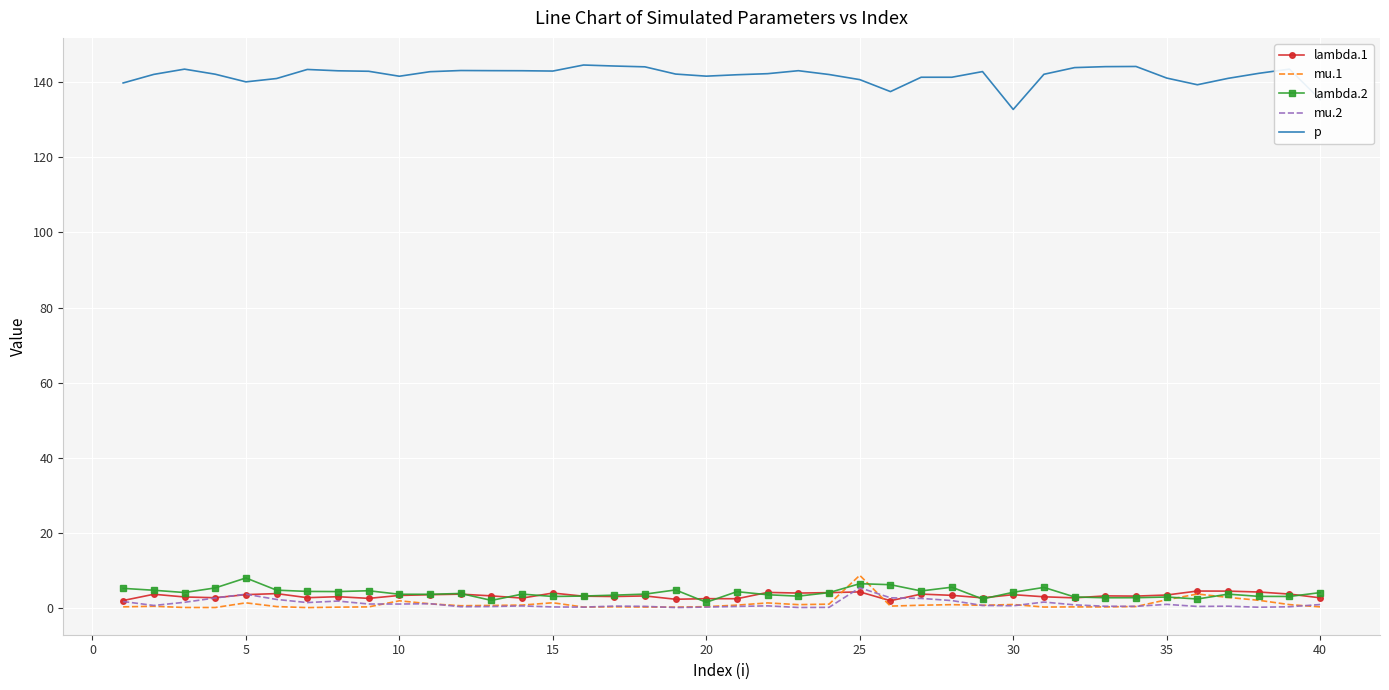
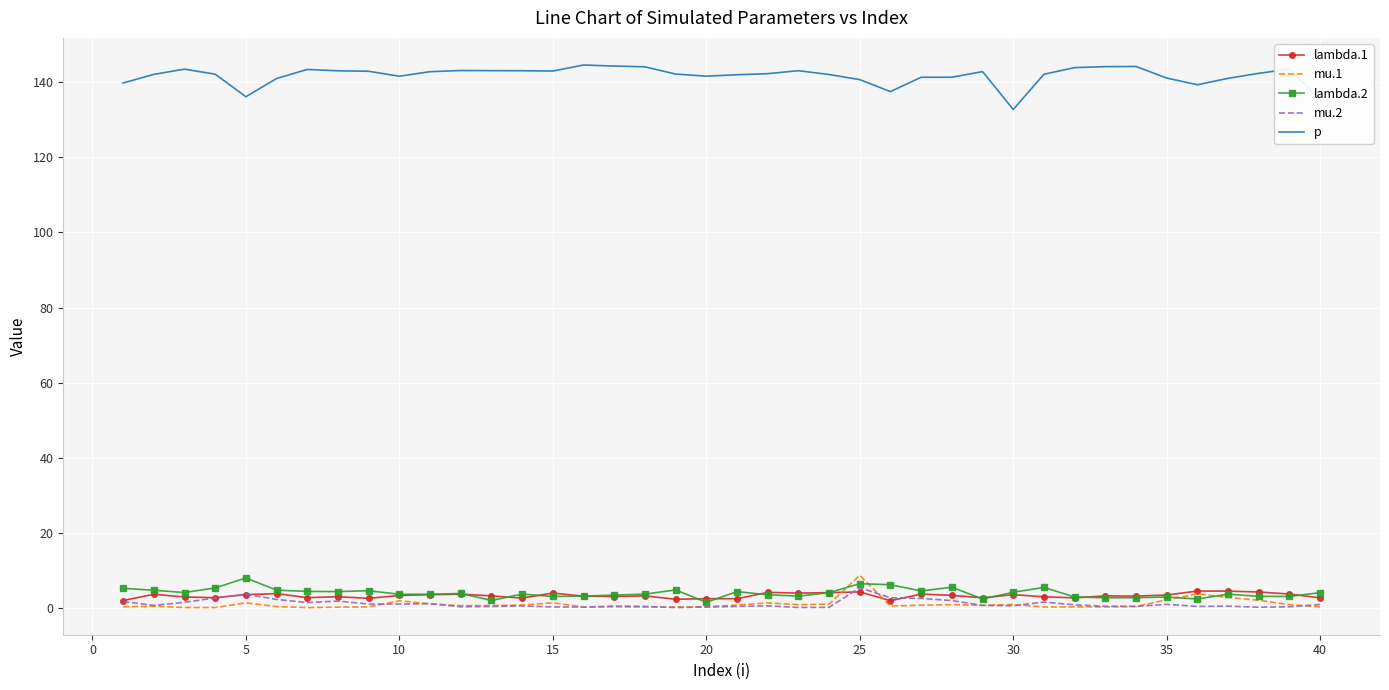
p, 5: 140 -> 136
